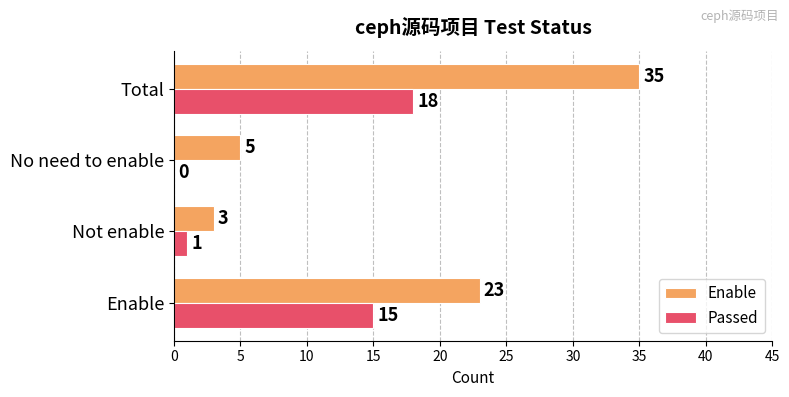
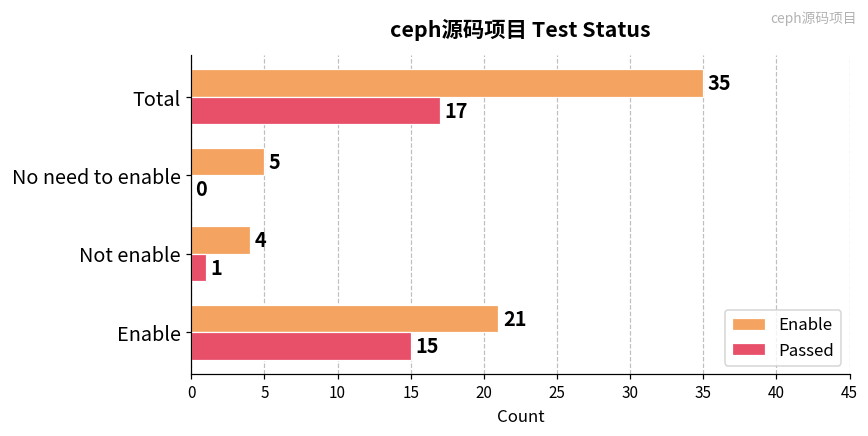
Passed, Total: 18 -> 17
Enable, Not enable: 3 -> 4
Enable, Enable: 23 -> 21
